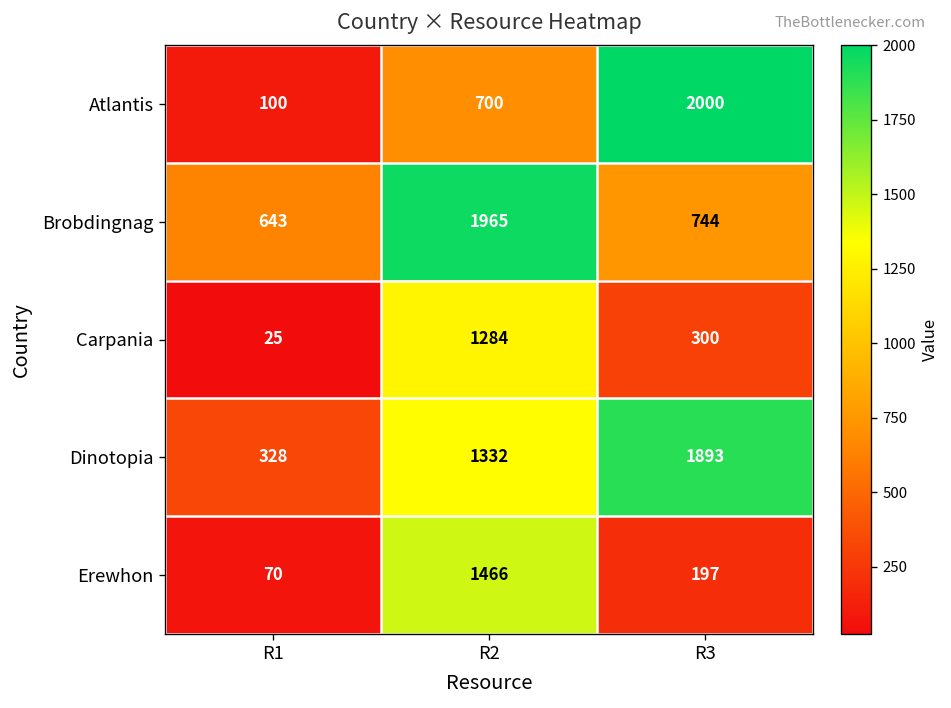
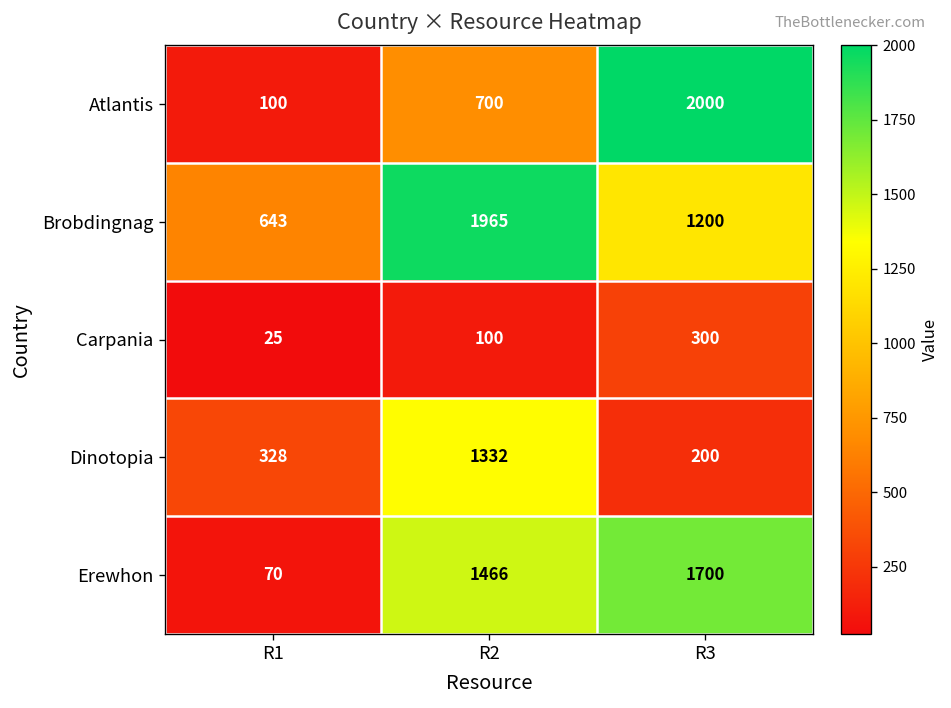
Brobdingnag, R3: 744 -> 1200
Carpania, R2: 1284 -> 100
Dinotopia, R3: 1893 -> 200
Erewhon, R3: 197 -> 1700
